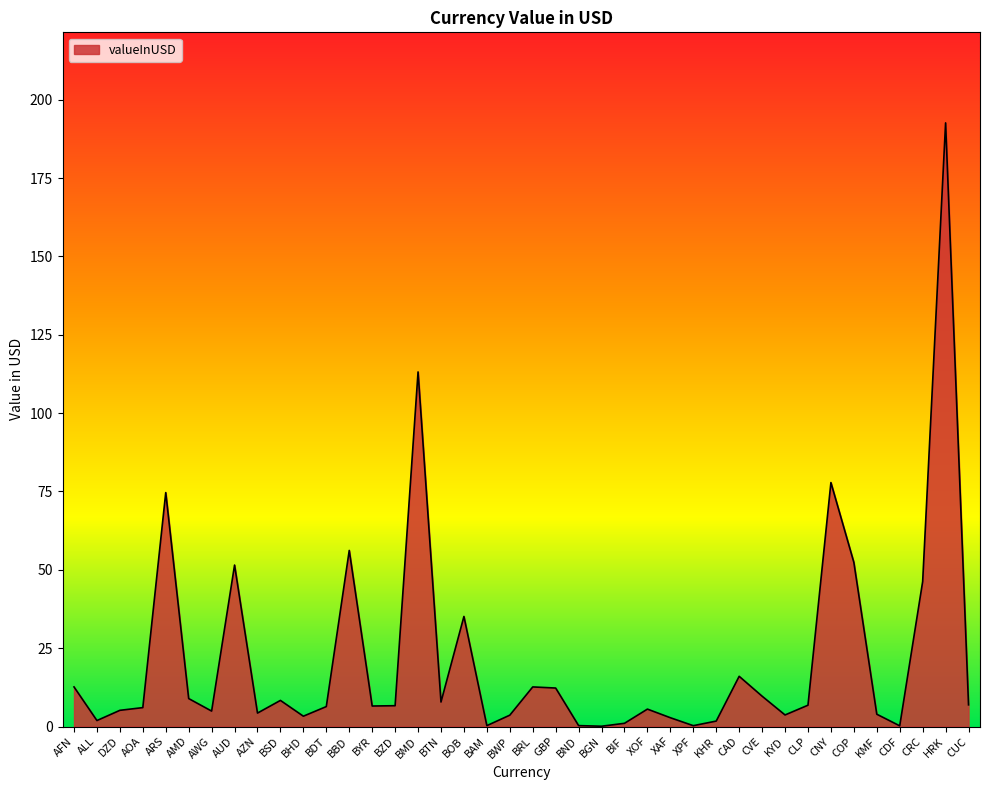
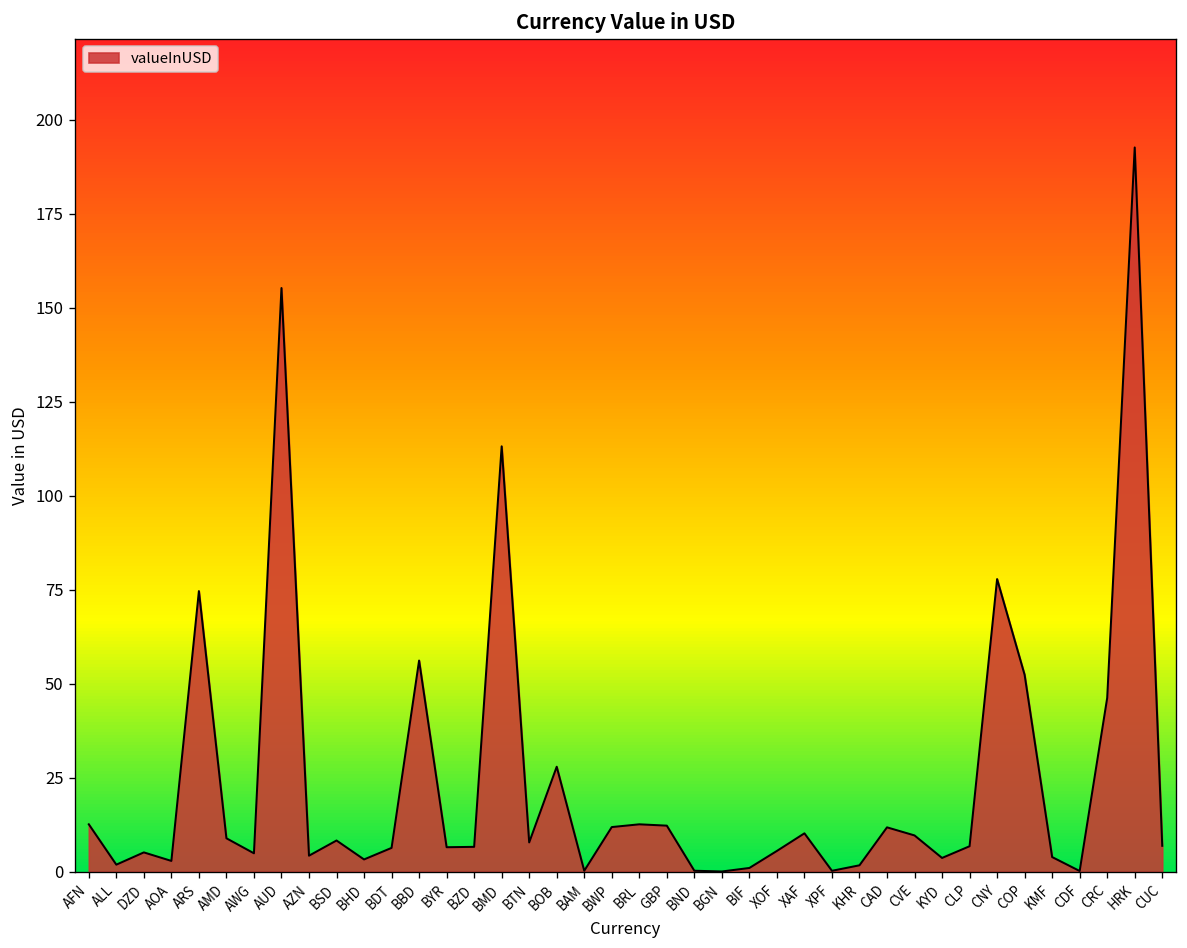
AOA: 6 -> 3
AUD: 52 -> 155
BOB: 35 -> 28
BWP: 4 -> 12
XAF: 3 -> 10
CAD: 16 -> 12
